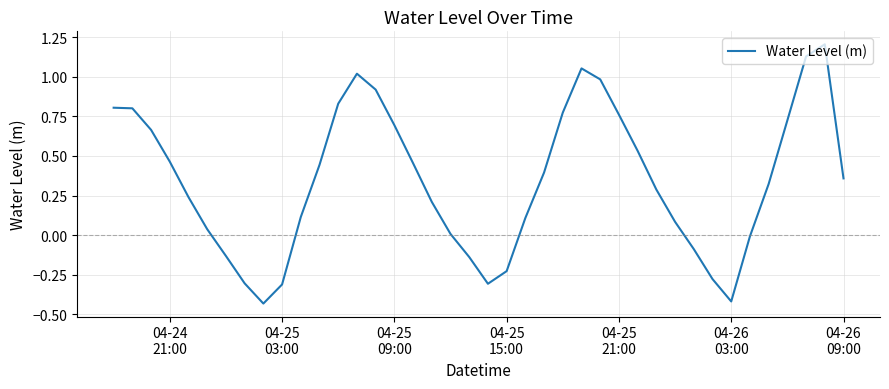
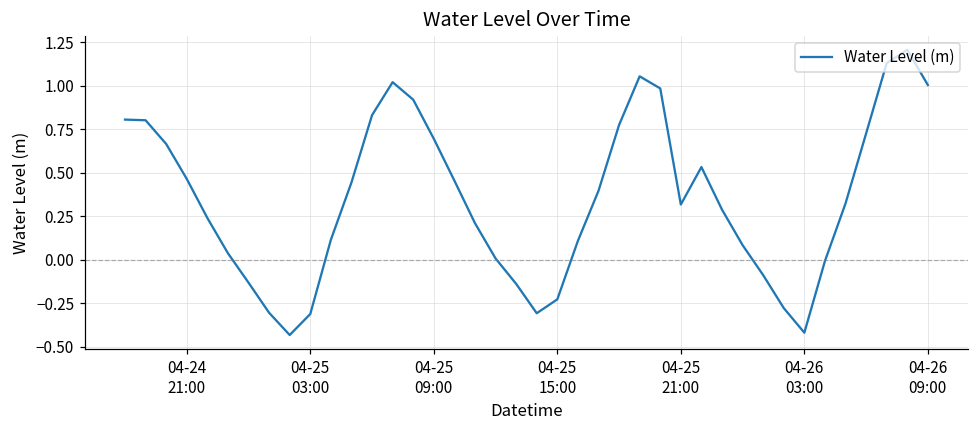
04-25 21:00: 0.76 -> 0.32
04-26 09:00: 0.36 -> 1.00
